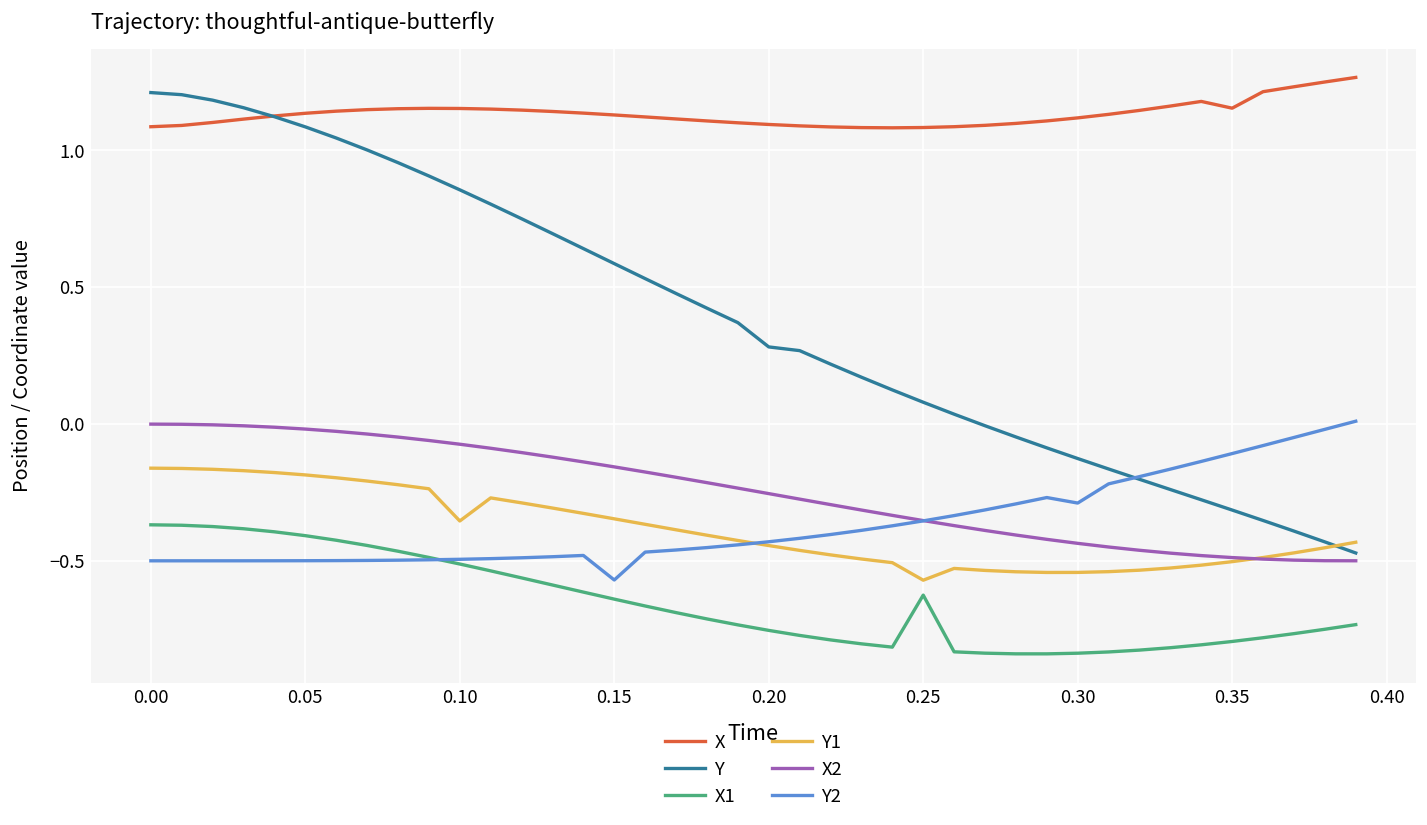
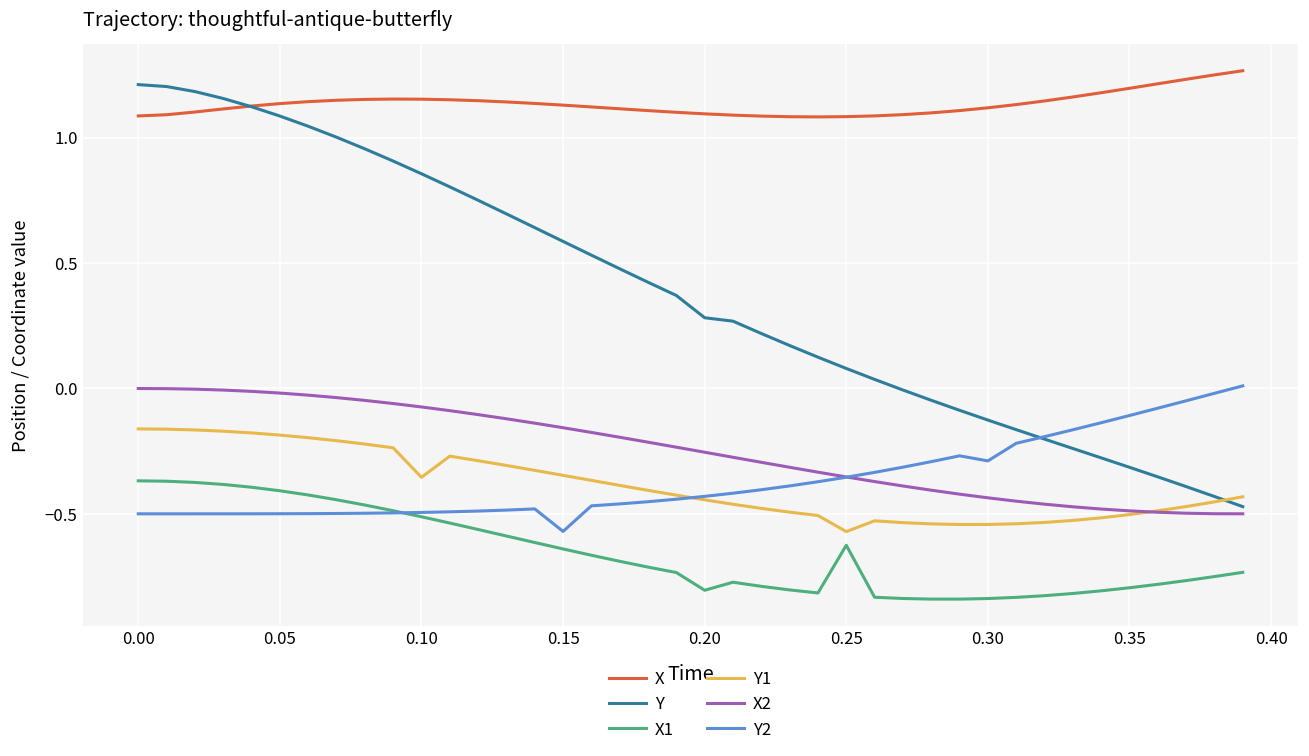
X1, 0.20: -0.75 -> -0.80
X, 0.35: 1.15 -> 1.20
